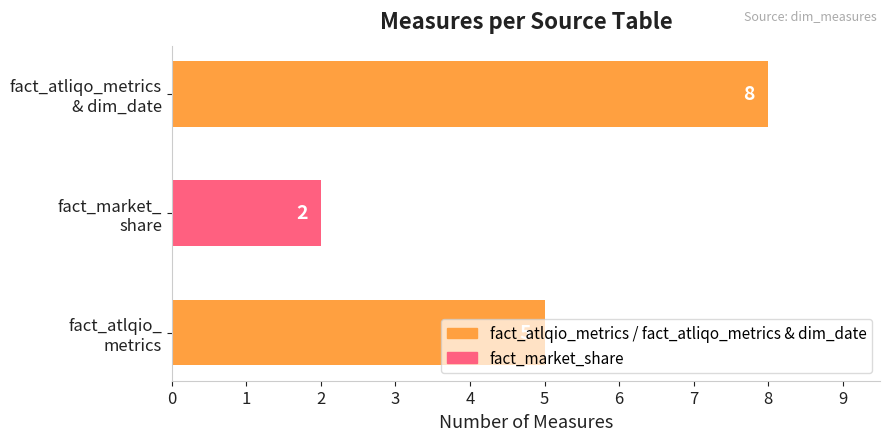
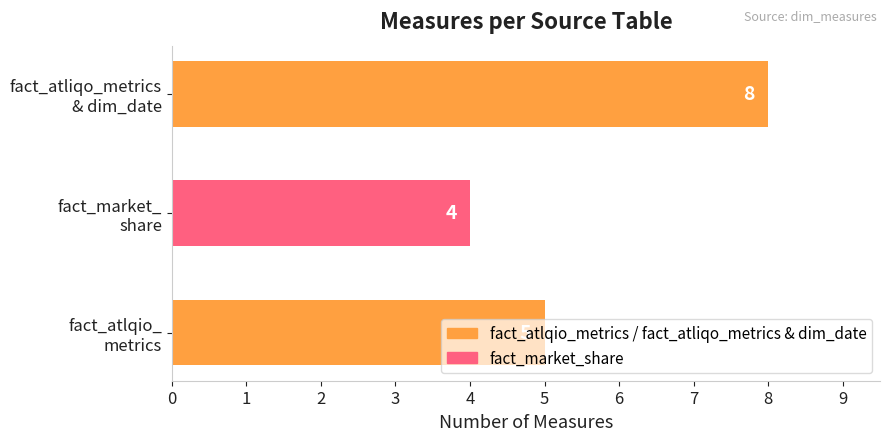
fact_market_ share: 2 -> 4
